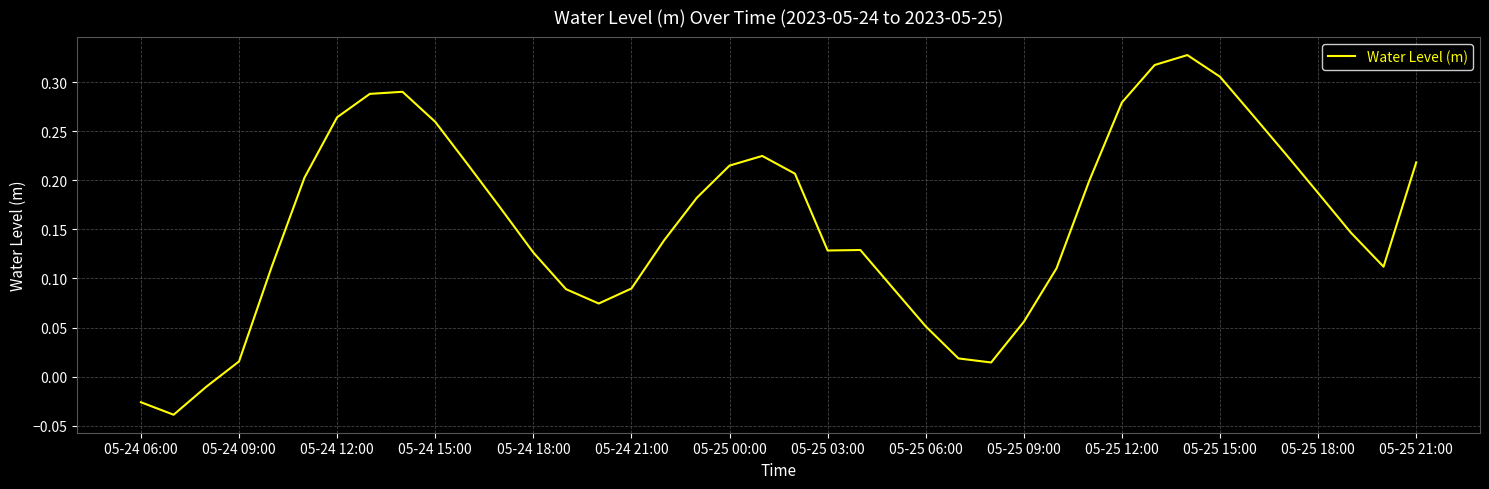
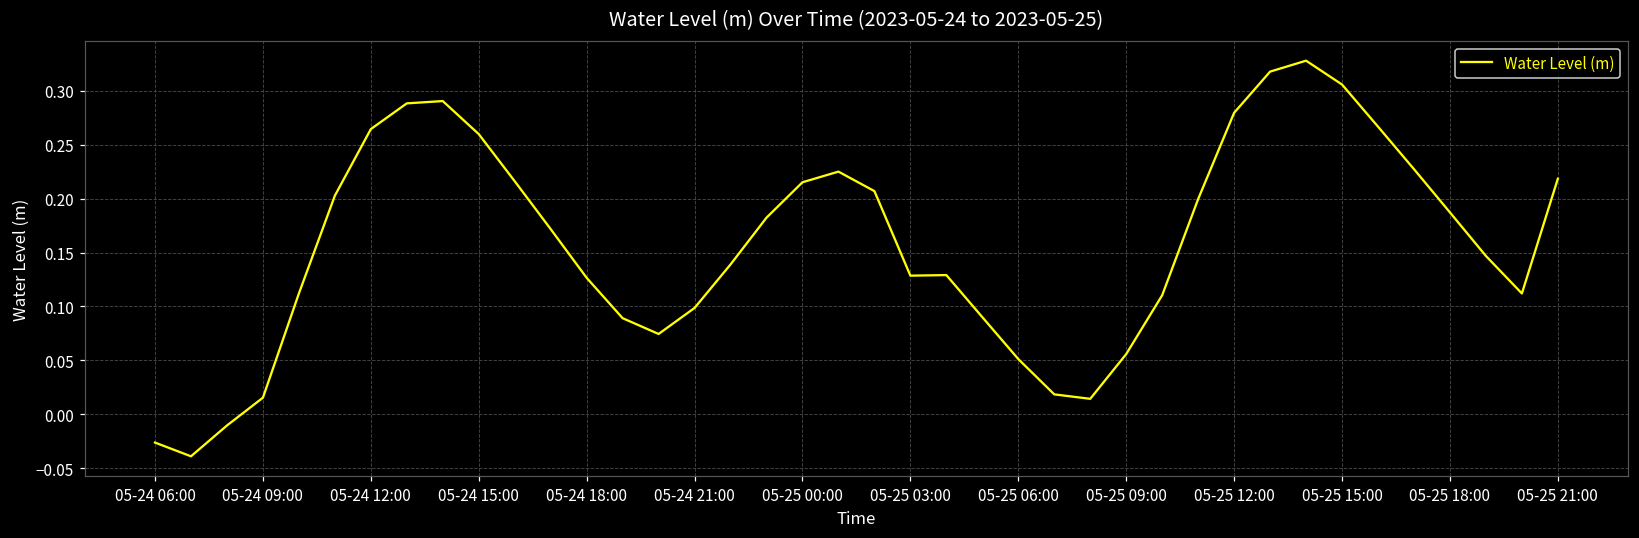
05-24 21:00: 0.09 -> 0.10
